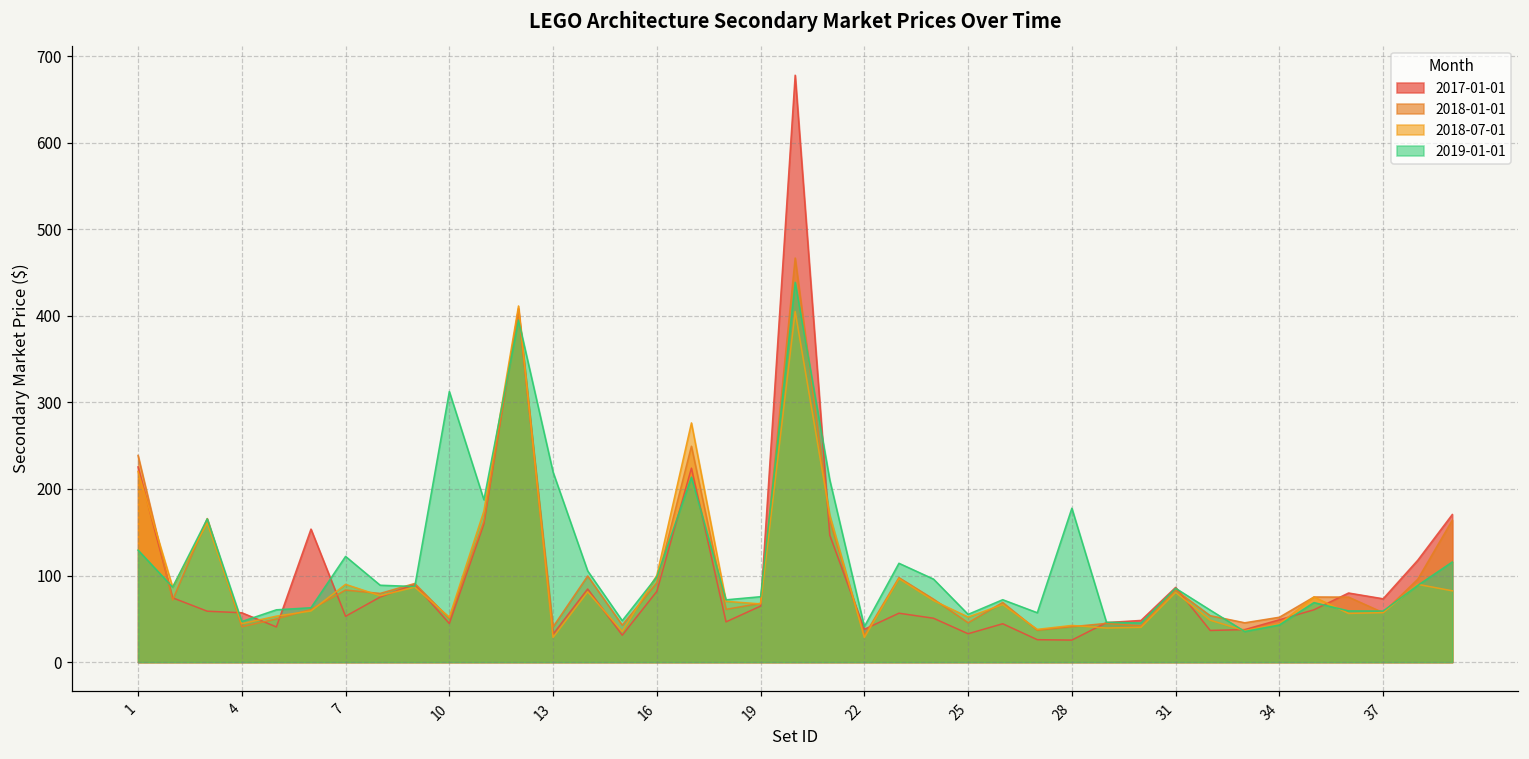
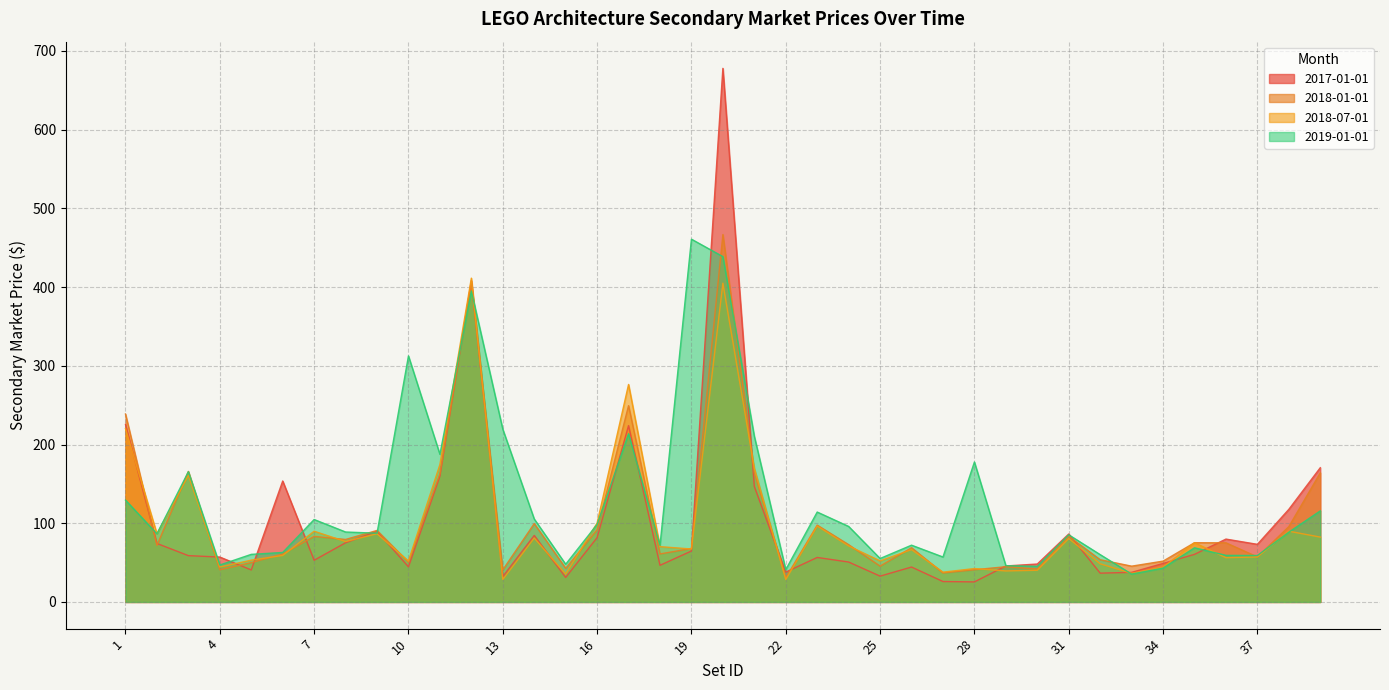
2019-01-01, 7: 120 -> 100
2019-01-01, 19: 80 -> 460
